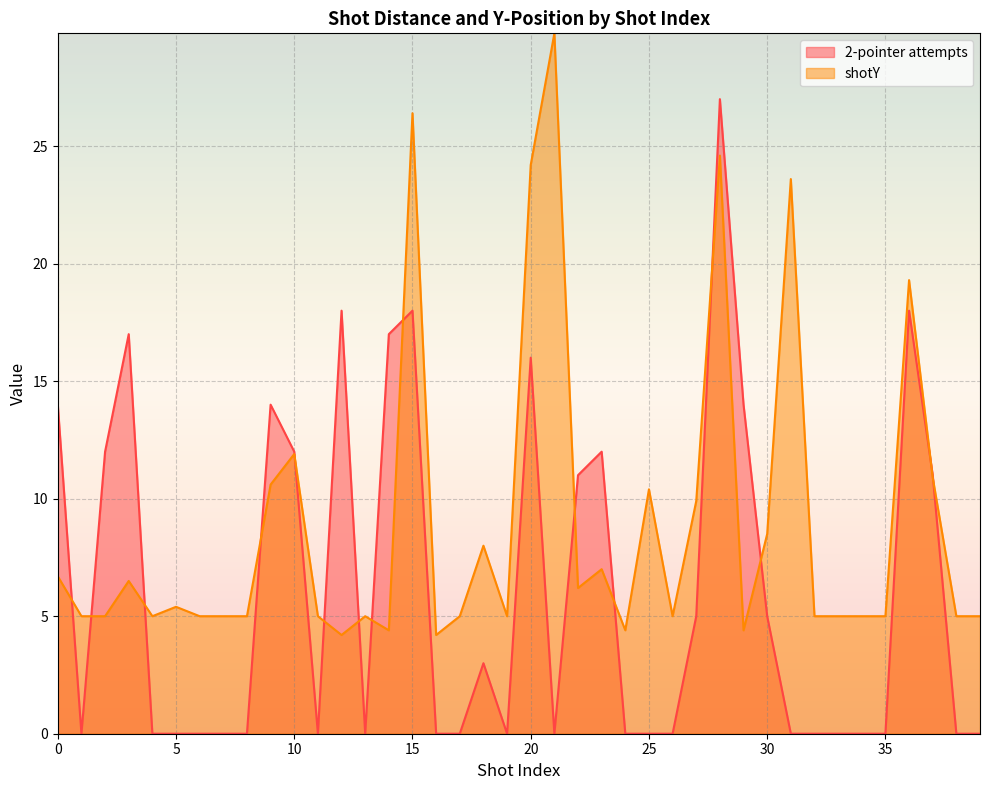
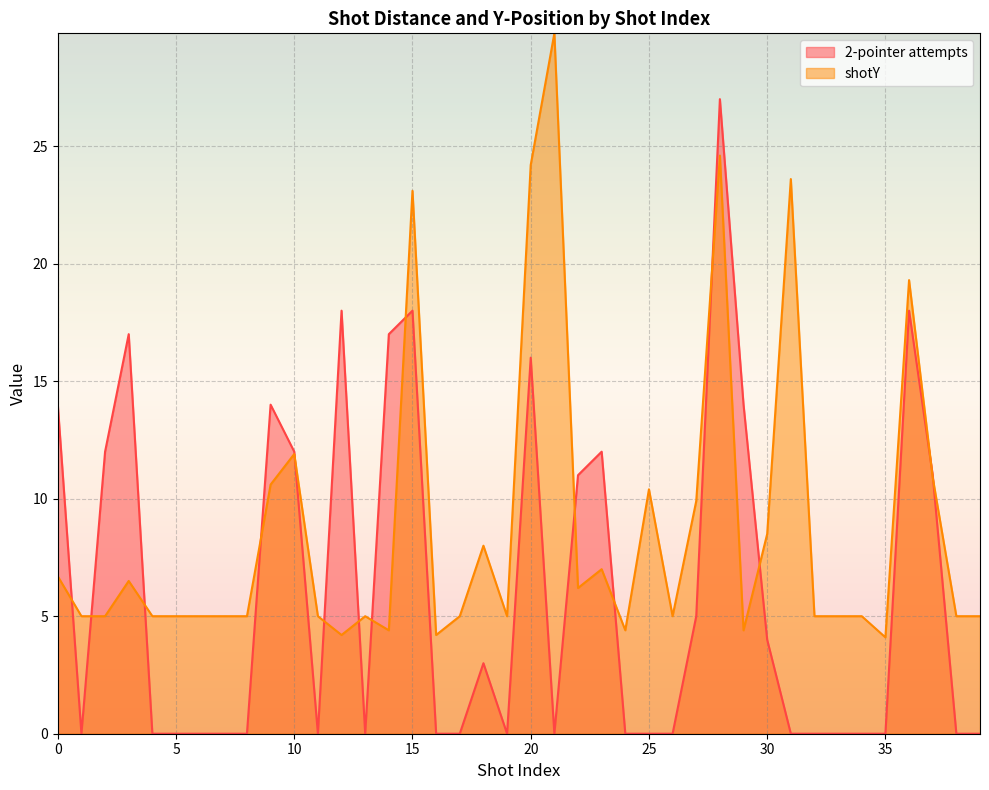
shotY, 5: 5.4 -> 5.0
shotY, 15: 26.4 -> 23.1
2-pointer attempts, 30: 5 -> 4
shotY, 35: 5.0 -> 4.1
